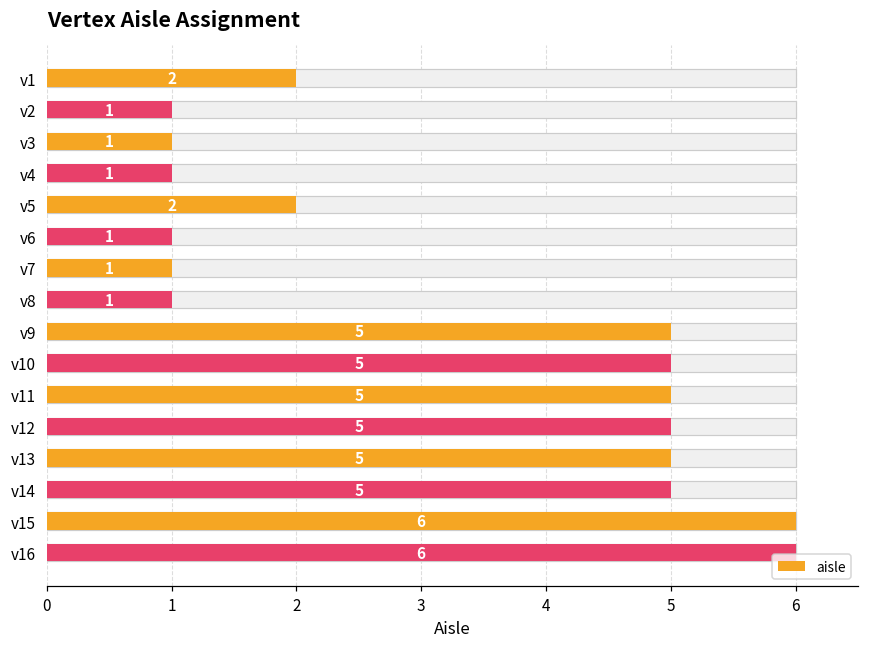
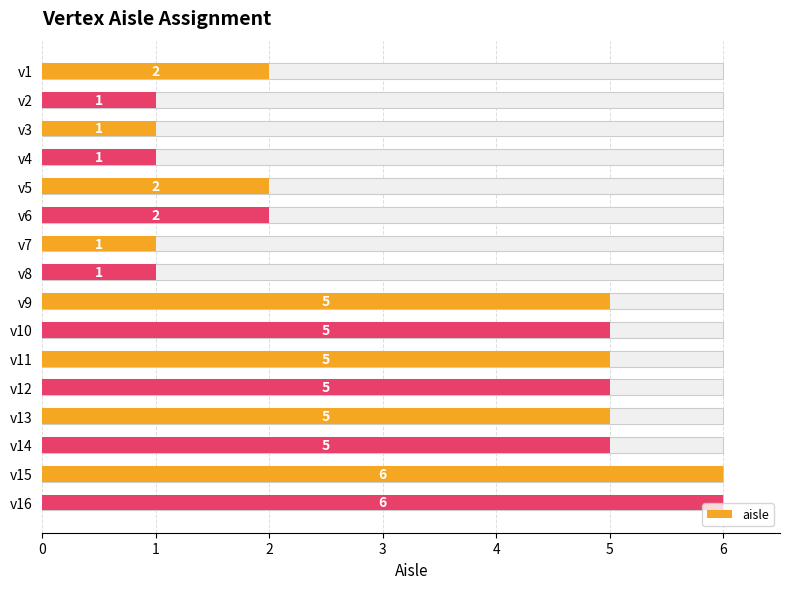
aisle, v6: 1 -> 2
